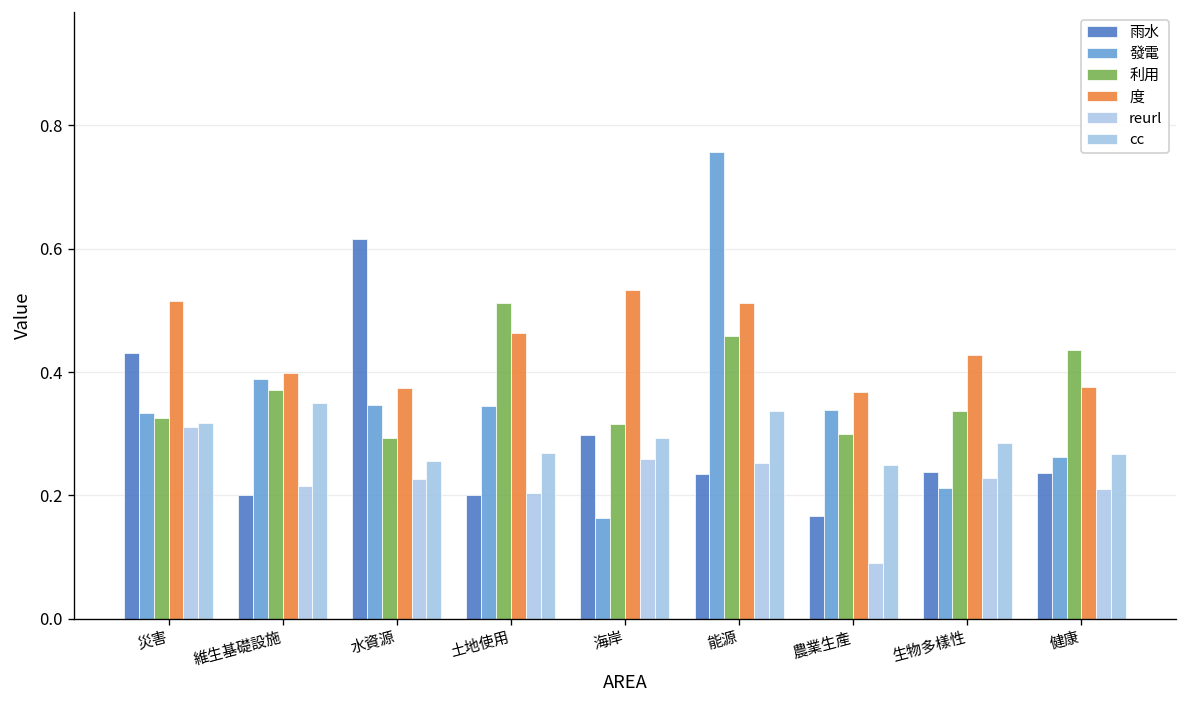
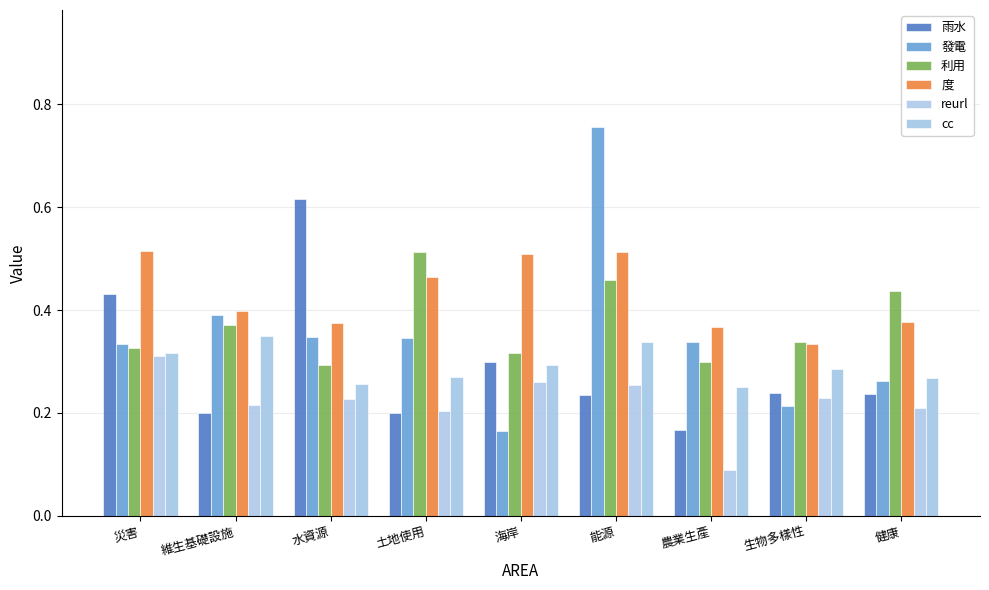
度, 海岸: 0.53 -> 0.51
度, 生物多樣性: 0.43 -> 0.33
